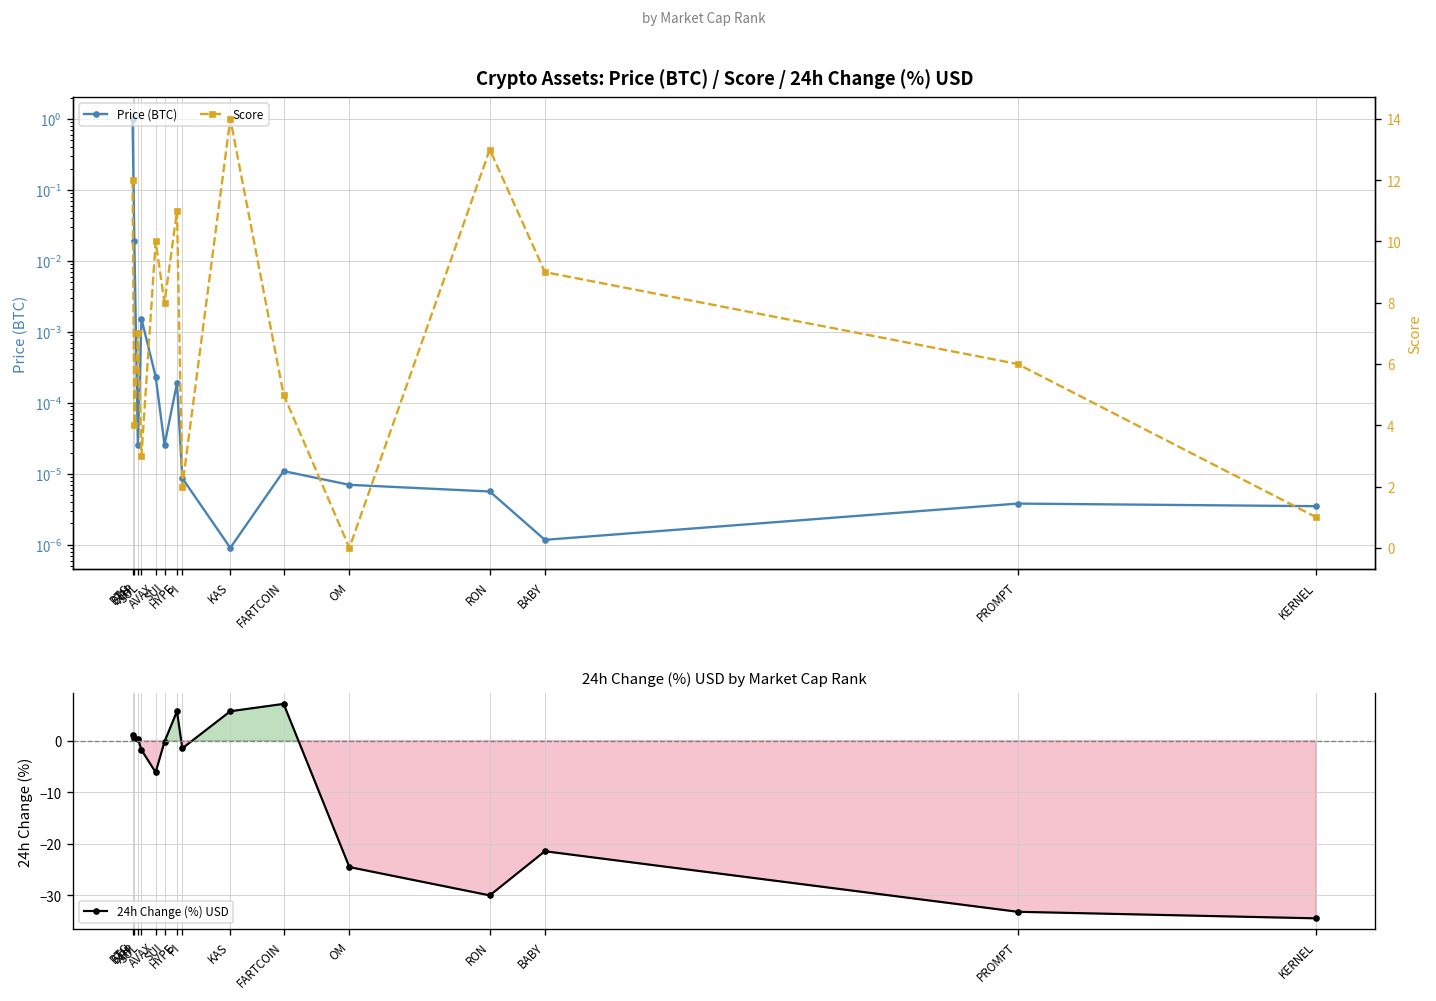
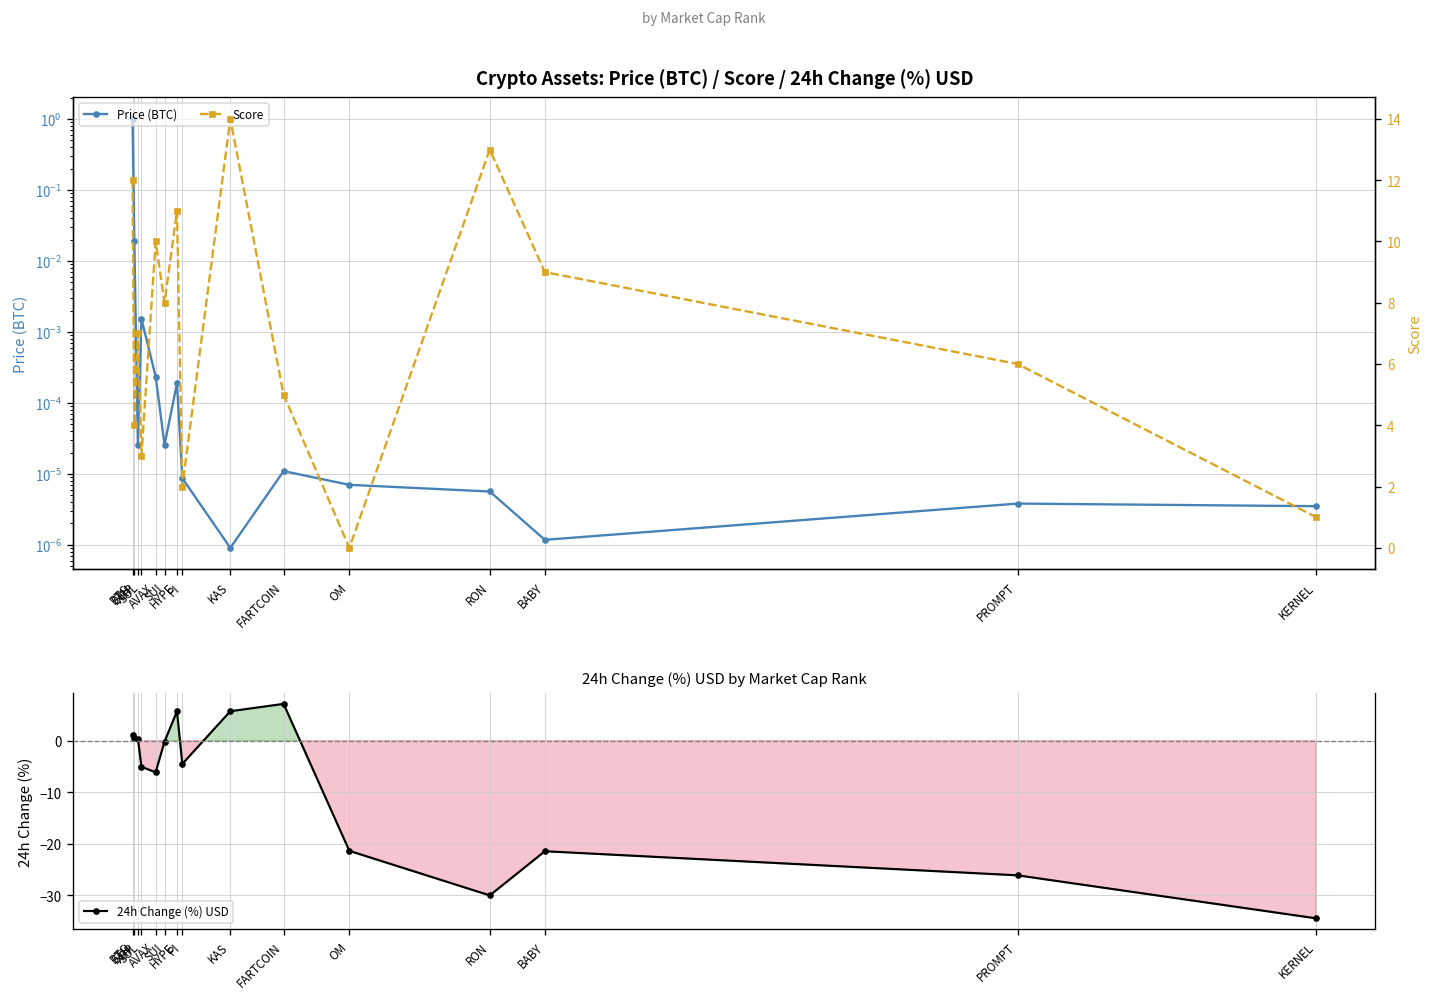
24h Change (%) USD by Market Cap Rank, SOL: -2 -> -5
24h Change (%) USD by Market Cap Rank, PI: -1 -> -4
24h Change (%) USD by Market Cap Rank, OM: -24 -> -21
24h Change (%) USD by Market Cap Rank, PROMPT: -33 -> -26
